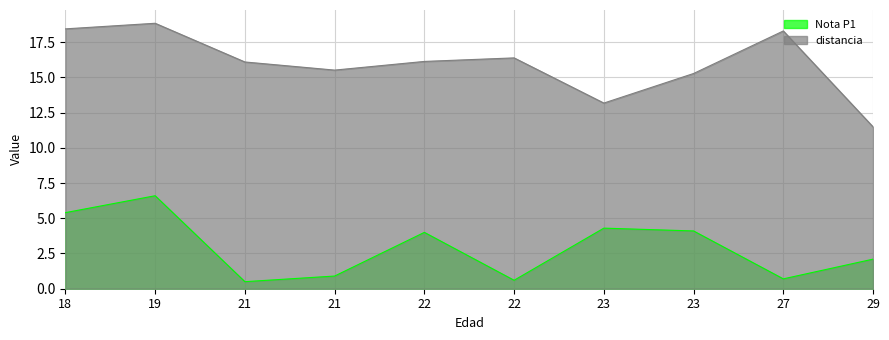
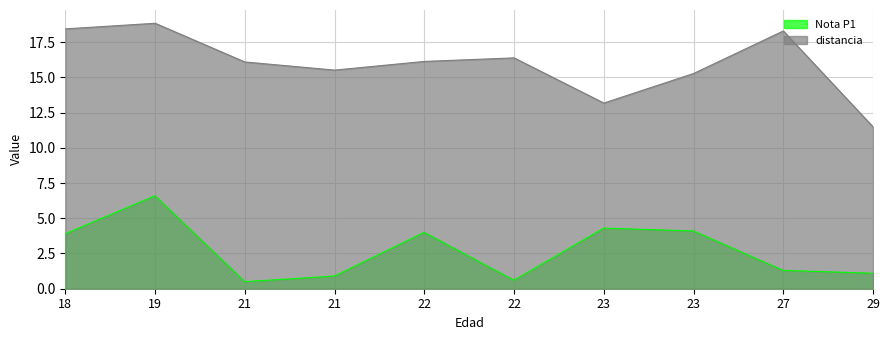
Nota P1, 18: 5.4 -> 3.9
Nota P1, 27: 0.7 -> 1.3
Nota P1, 29: 2.1 -> 1.1
